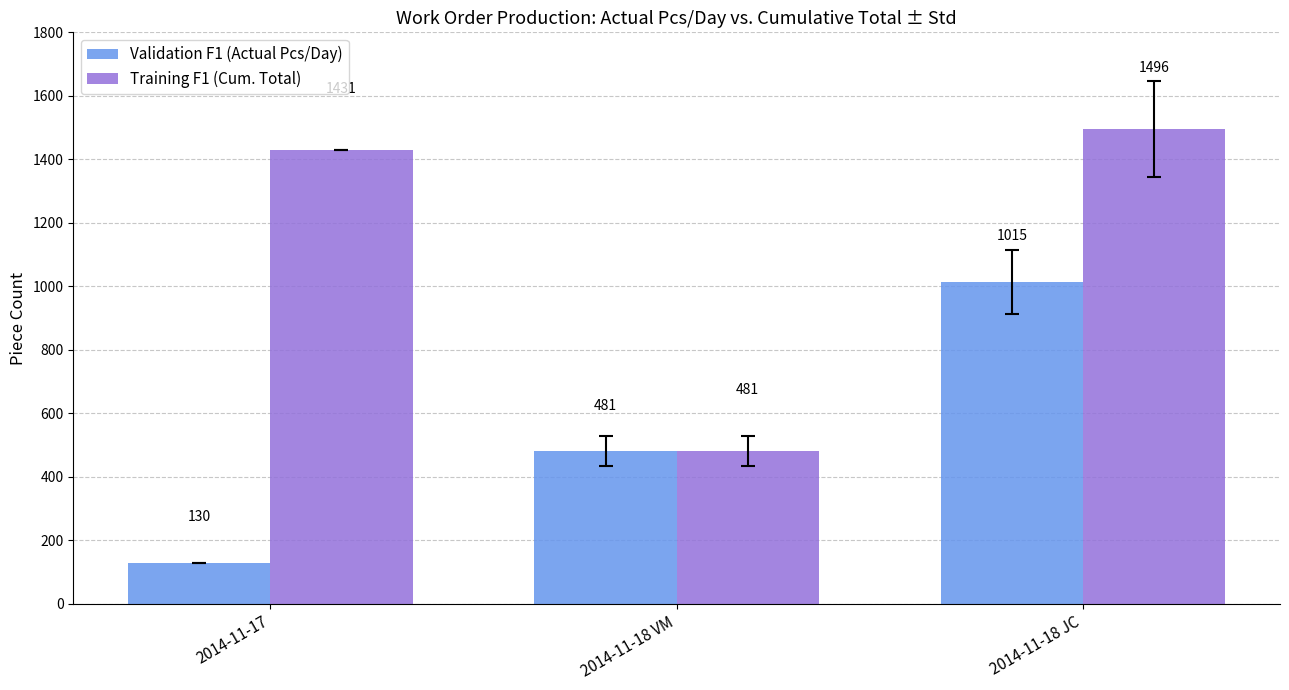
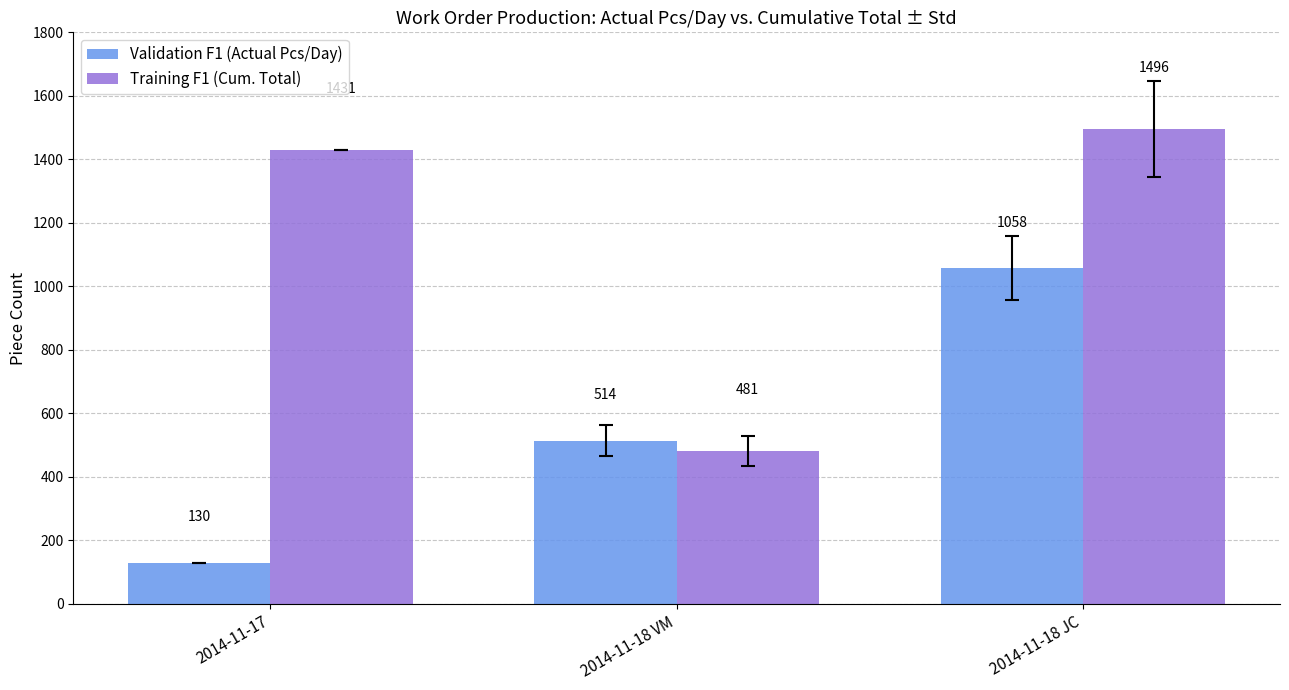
Validation F1 (Actual Pcs/Day), 2014-11-18 VM: 481 -> 514
Validation F1 (Actual Pcs/Day), 2014-11-18 JC: 1015 -> 1058
